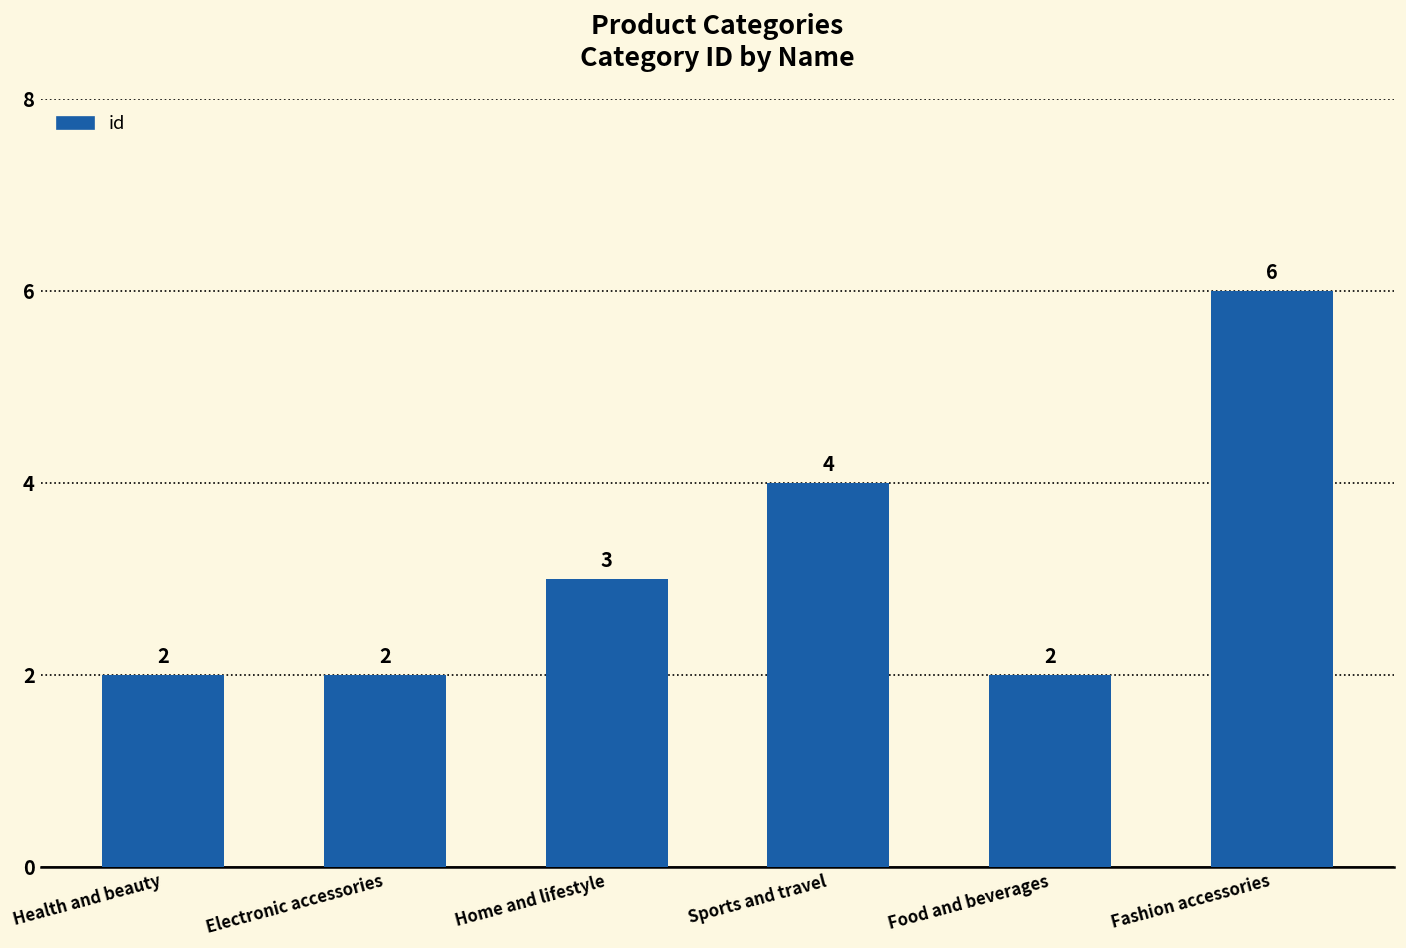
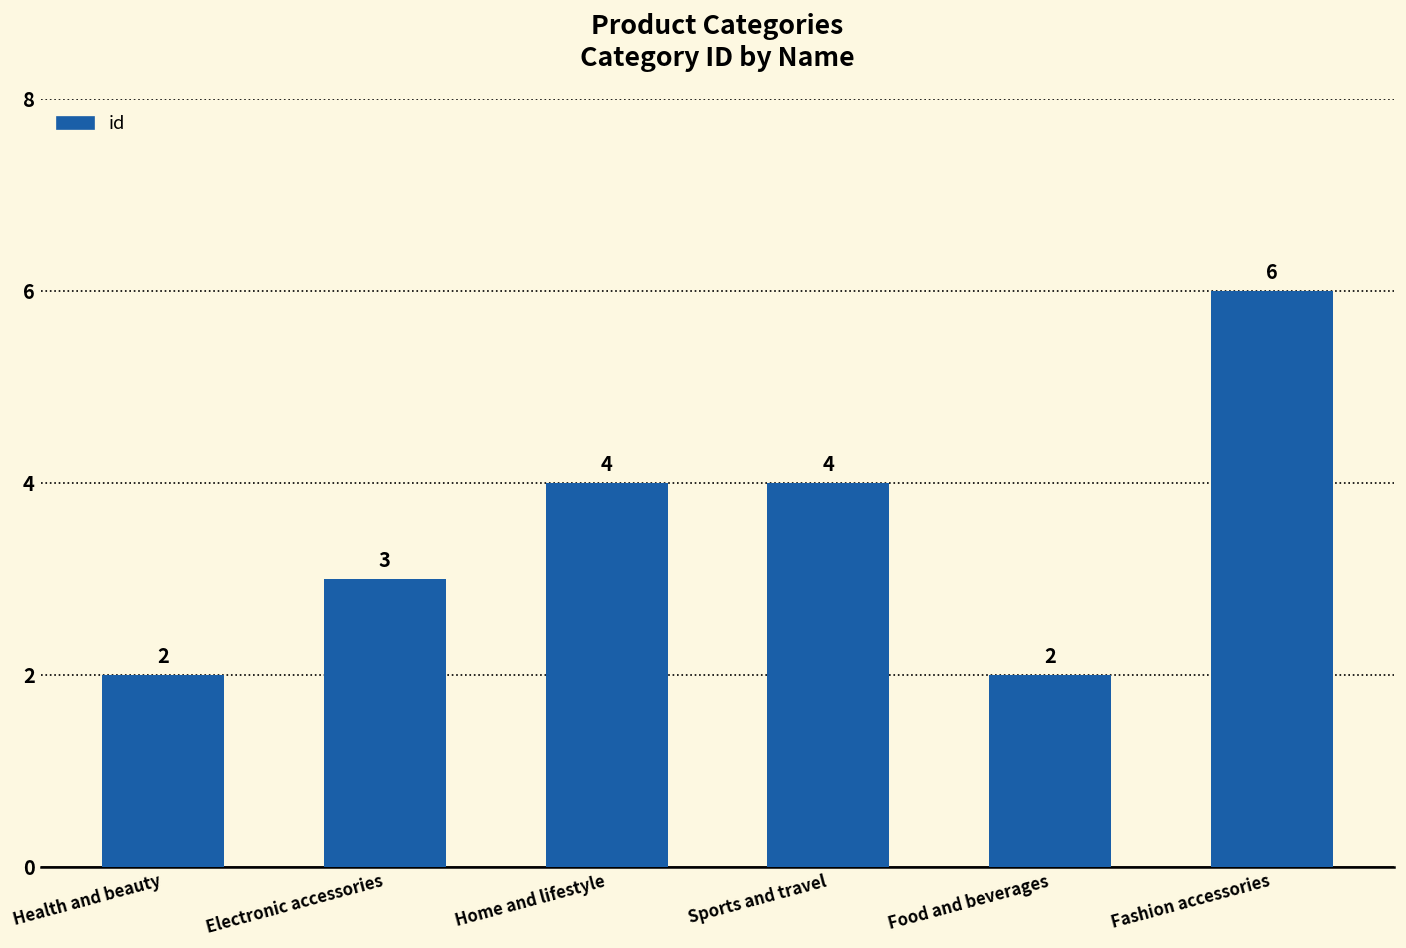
Electronic accessories: 2 -> 3
Home and lifestyle: 3 -> 4
